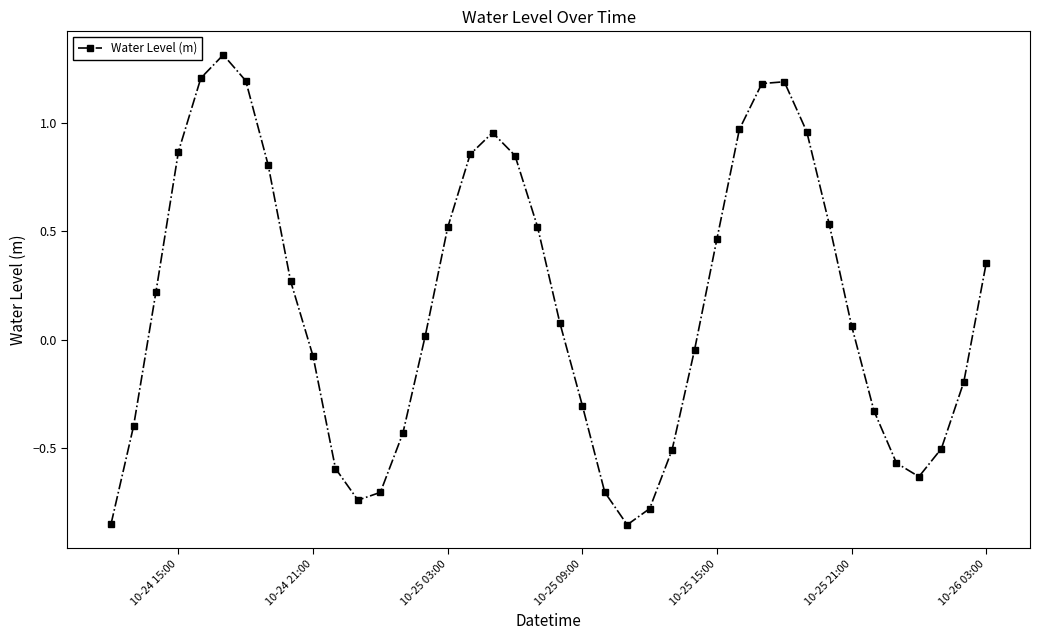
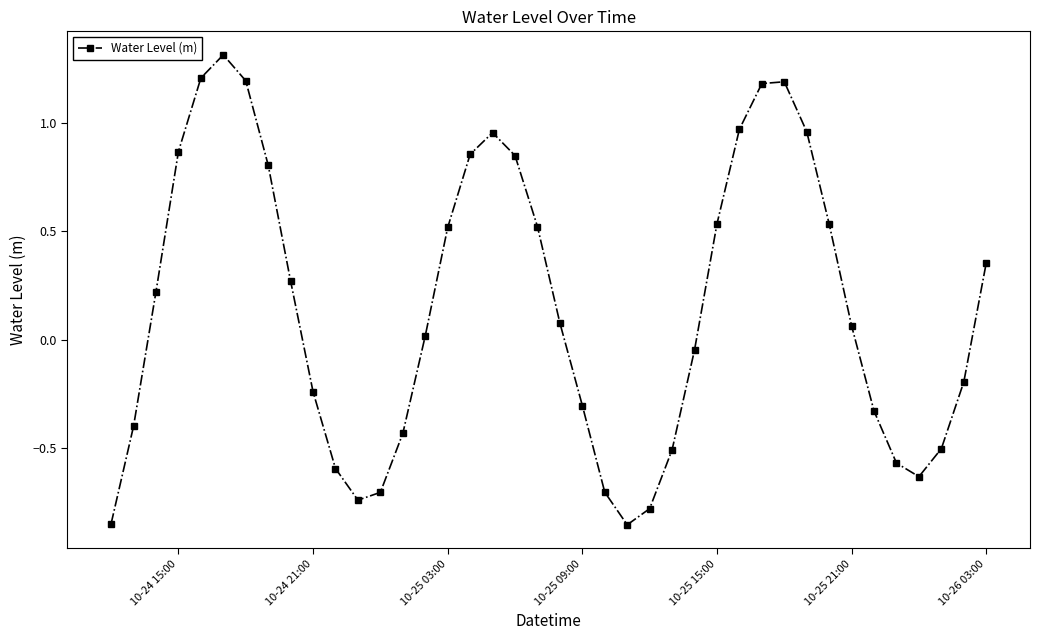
10-24 21:00: -0.08 -> -0.24
10-25 15:00: 0.47 -> 0.53
